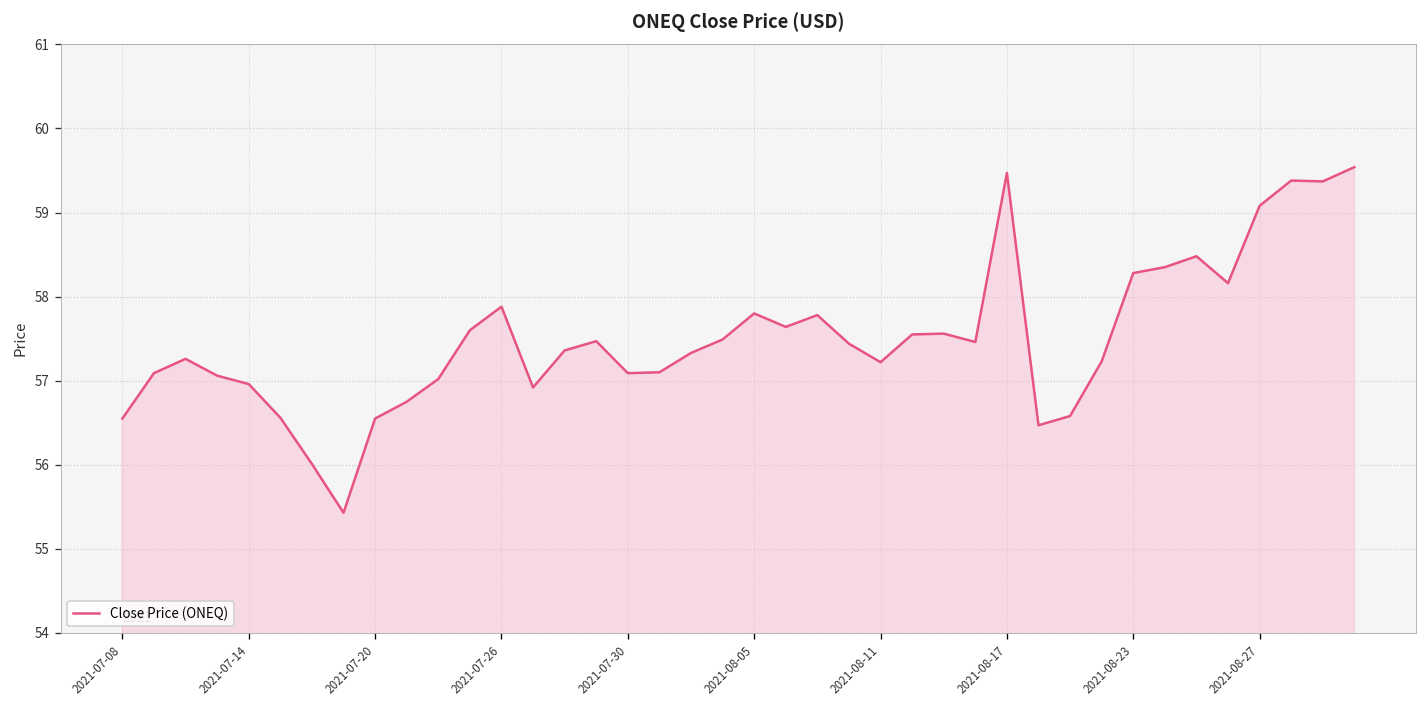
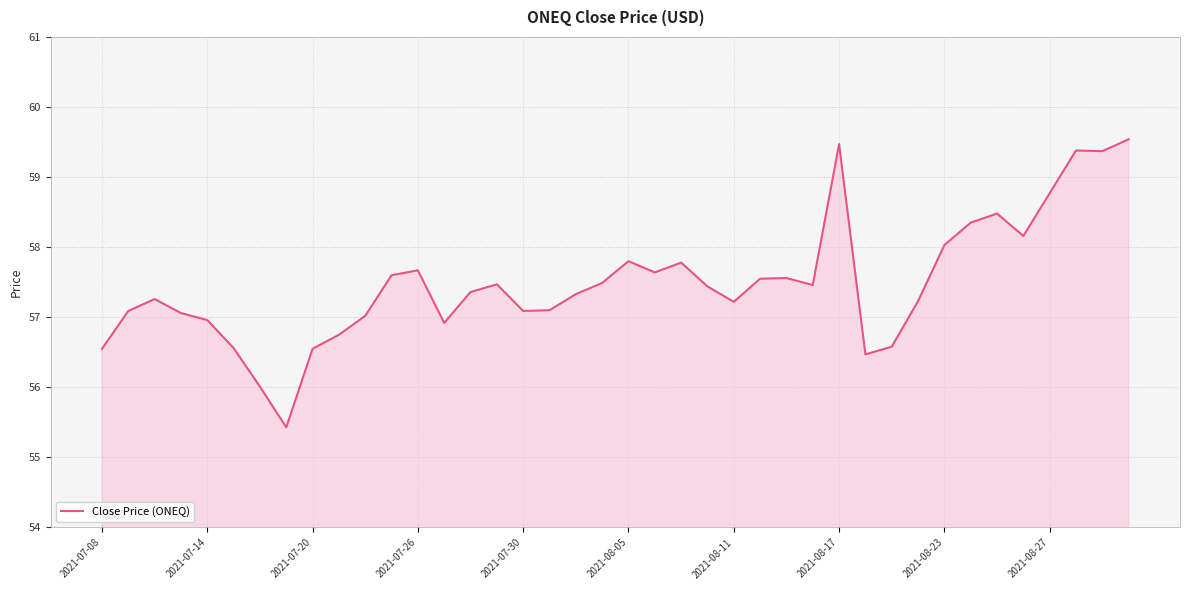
2021-07-26: 57.9 -> 57.7
2021-08-23: 58.3 -> 58.0
2021-08-27: 59.1 -> 58.8
